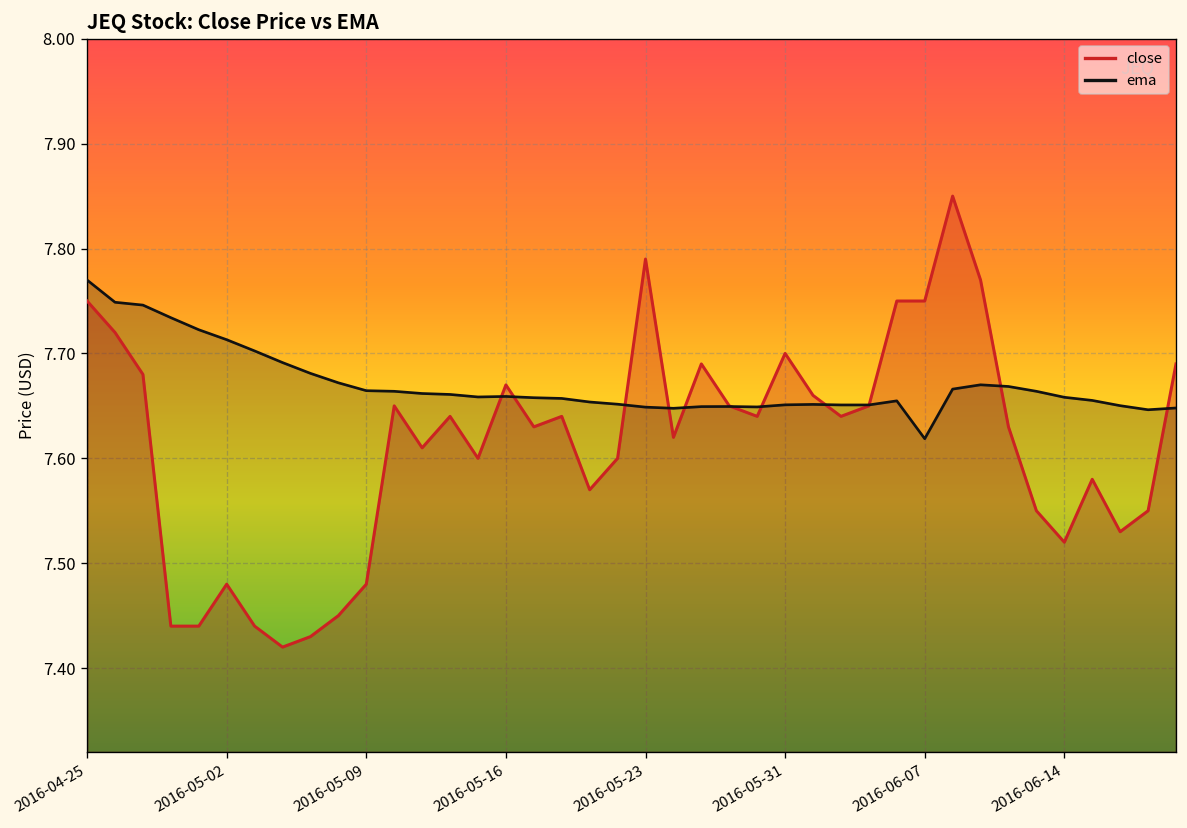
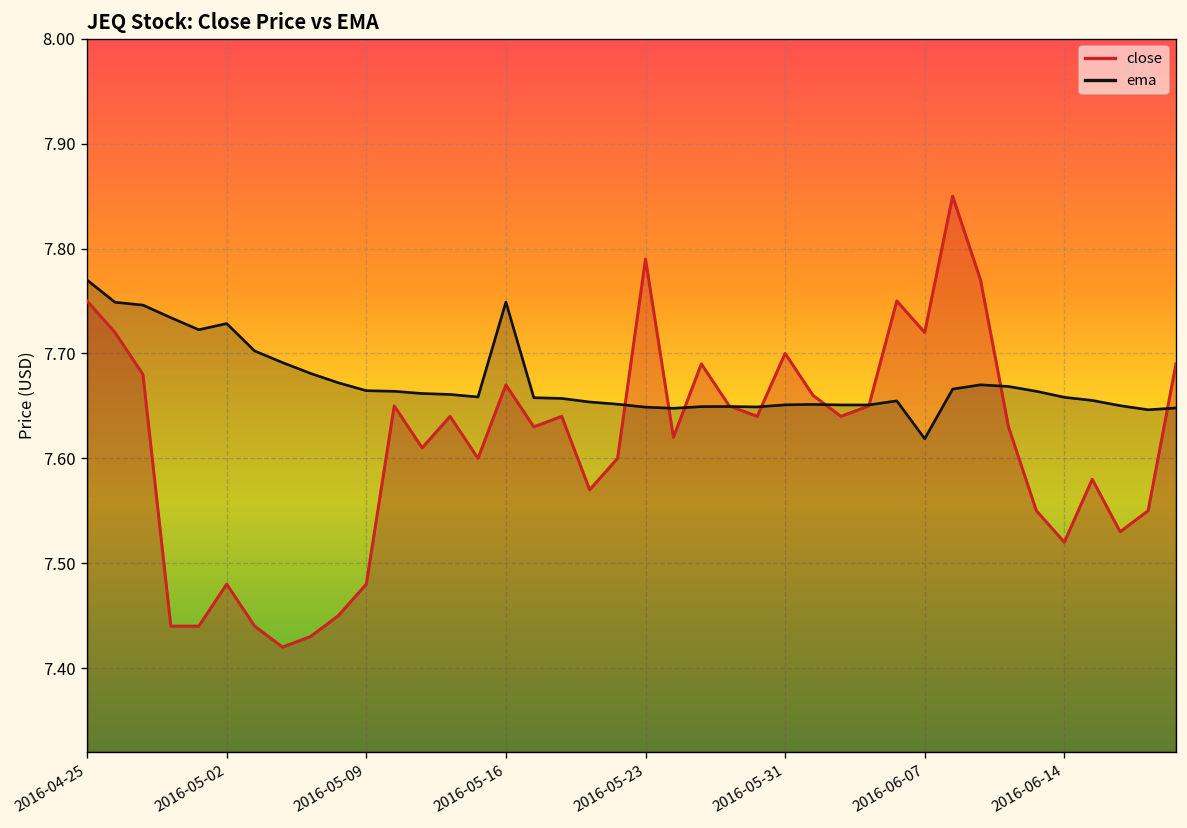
ema, 2016-05-02: 7.71 -> 7.73
ema, 2016-05-16: 7.66 -> 7.75
close, 2016-06-07: 7.75 -> 7.72
